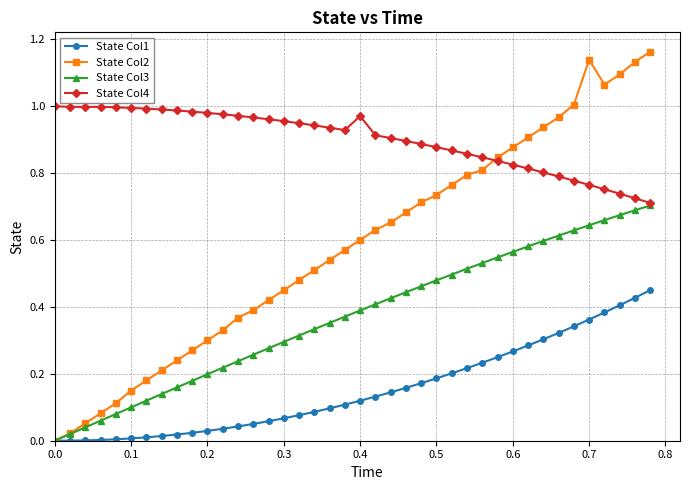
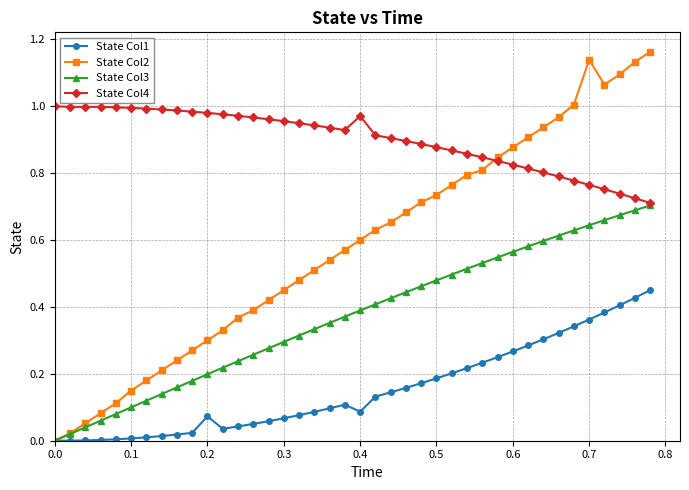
State Col1, 0.2: 0.03 -> 0.07
State Col1, 0.4: 0.12 -> 0.09
